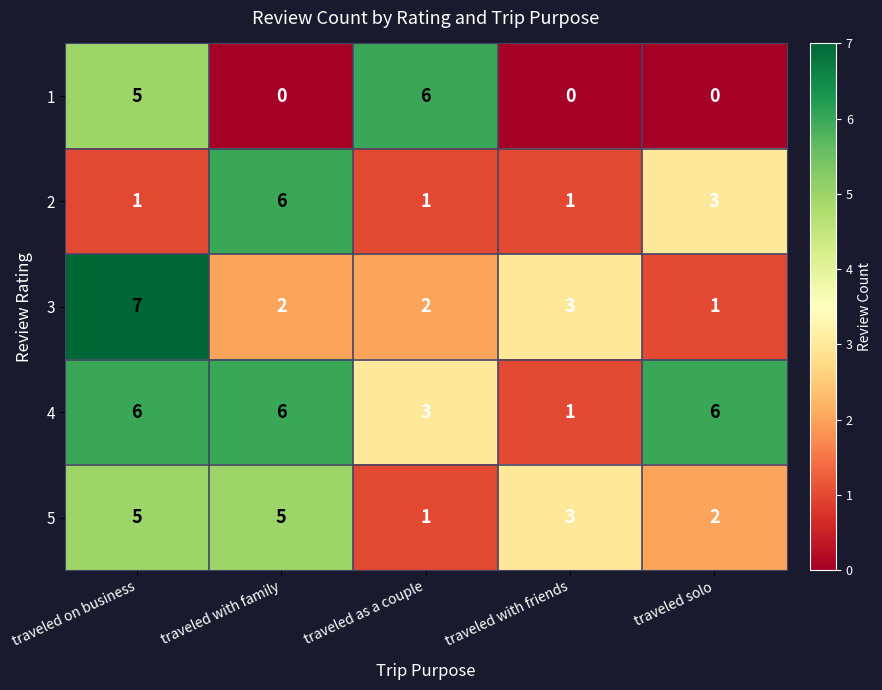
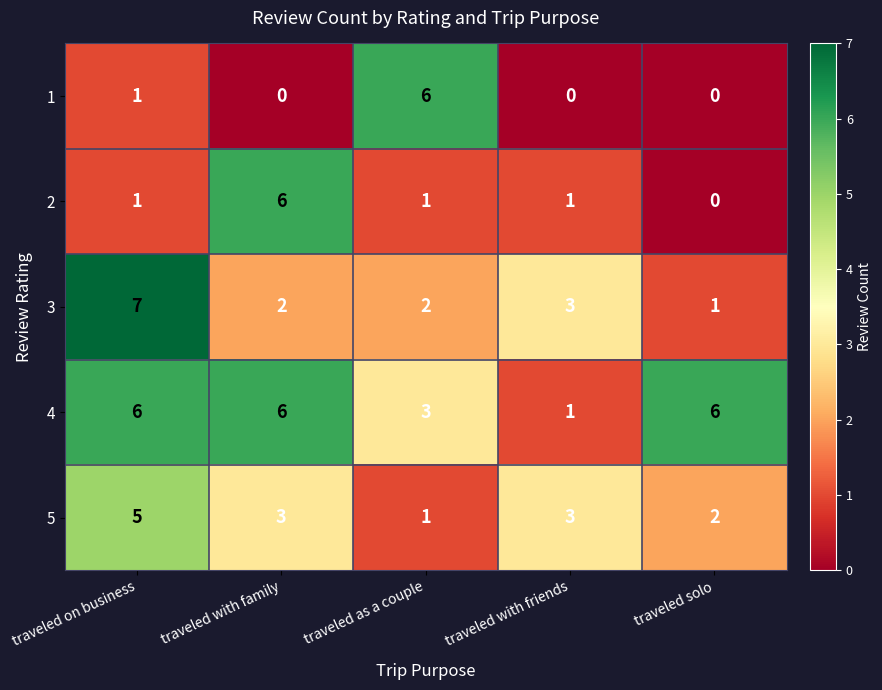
1, traveled on business: 5 -> 1
2, traveled solo: 3 -> 0
5, traveled with family: 5 -> 3
